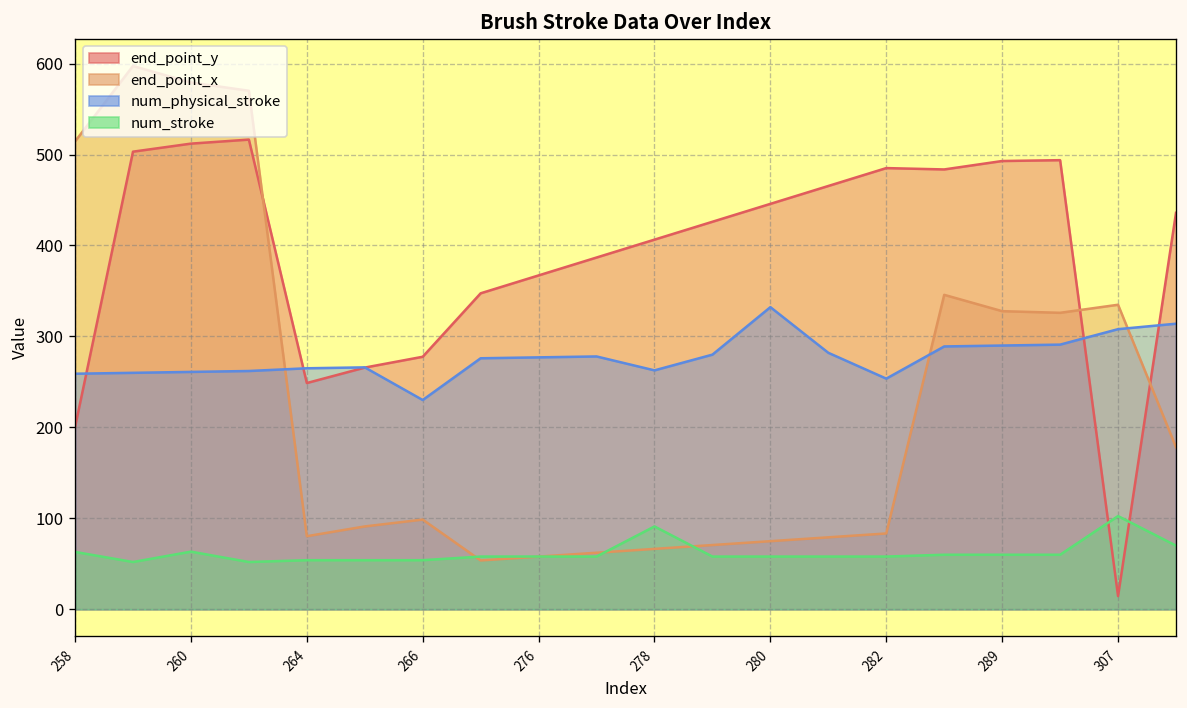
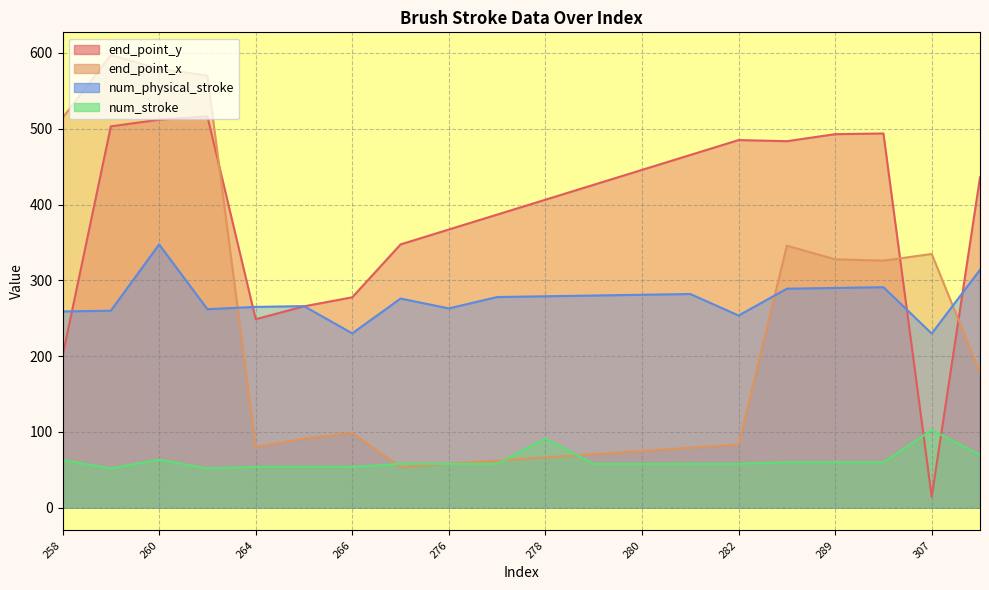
num_physical_stroke, 260: 260 -> 350
num_physical_stroke, 276: 280 -> 260
num_physical_stroke, 278: 260 -> 280
num_physical_stroke, 280: 330 -> 280
num_physical_stroke, 307: 310 -> 230
